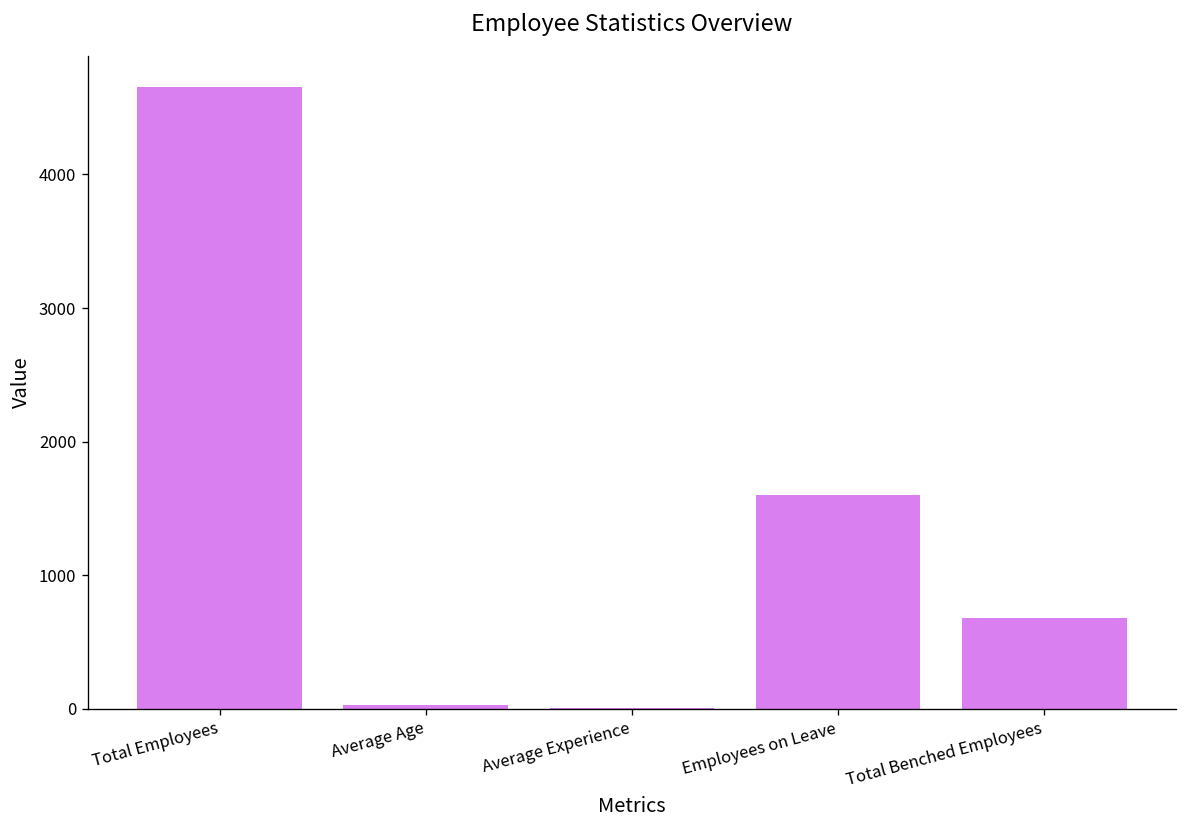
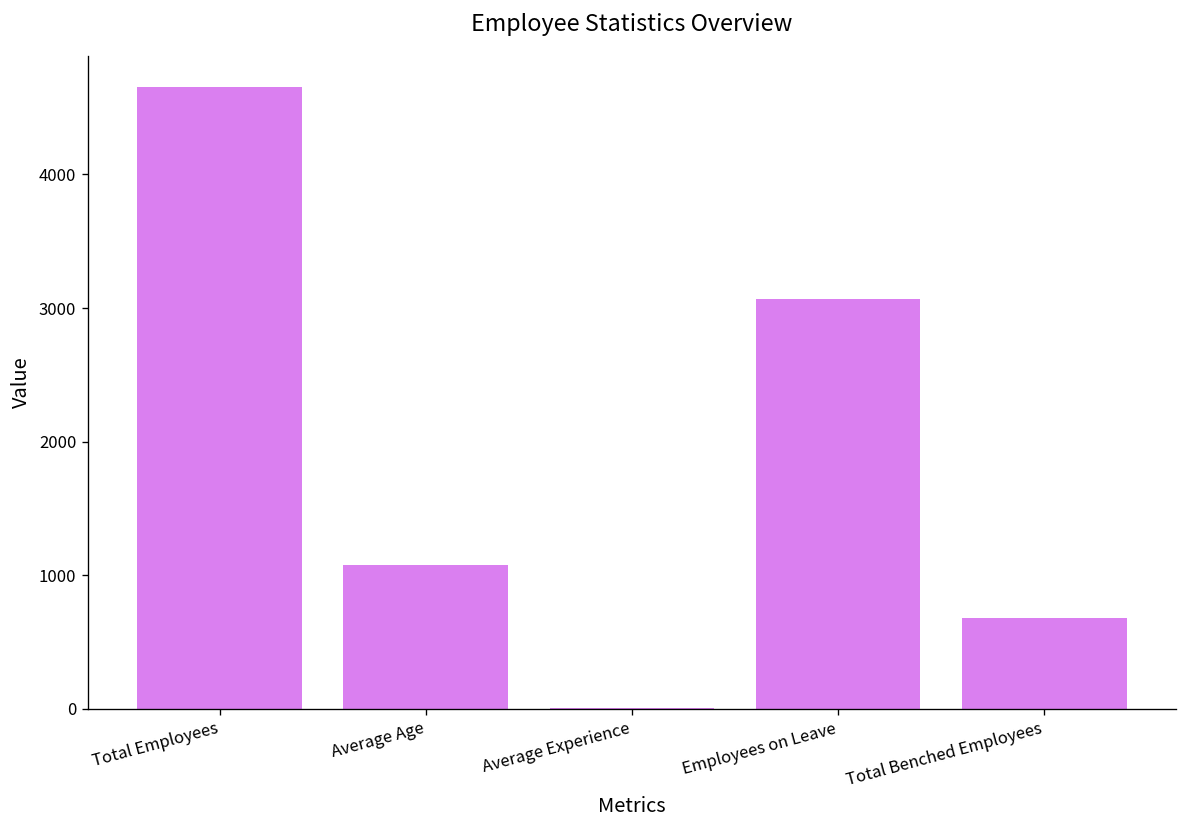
Average Age: 30 -> 1070
Employees on Leave: 1600 -> 3070
